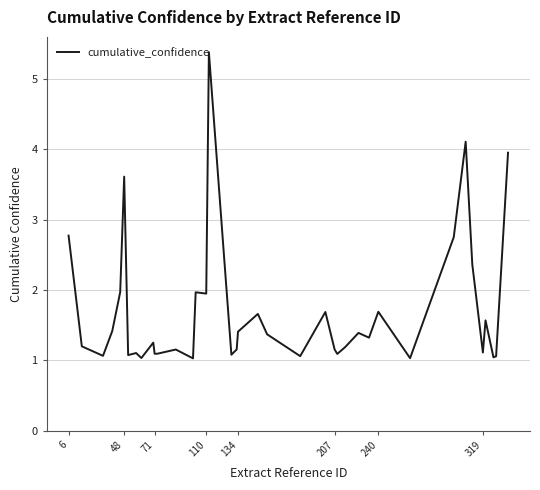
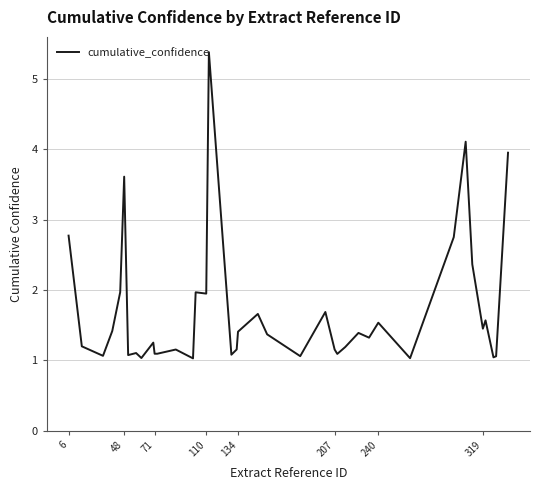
240: 1.7 -> 1.5
319: 1.1 -> 1.5
